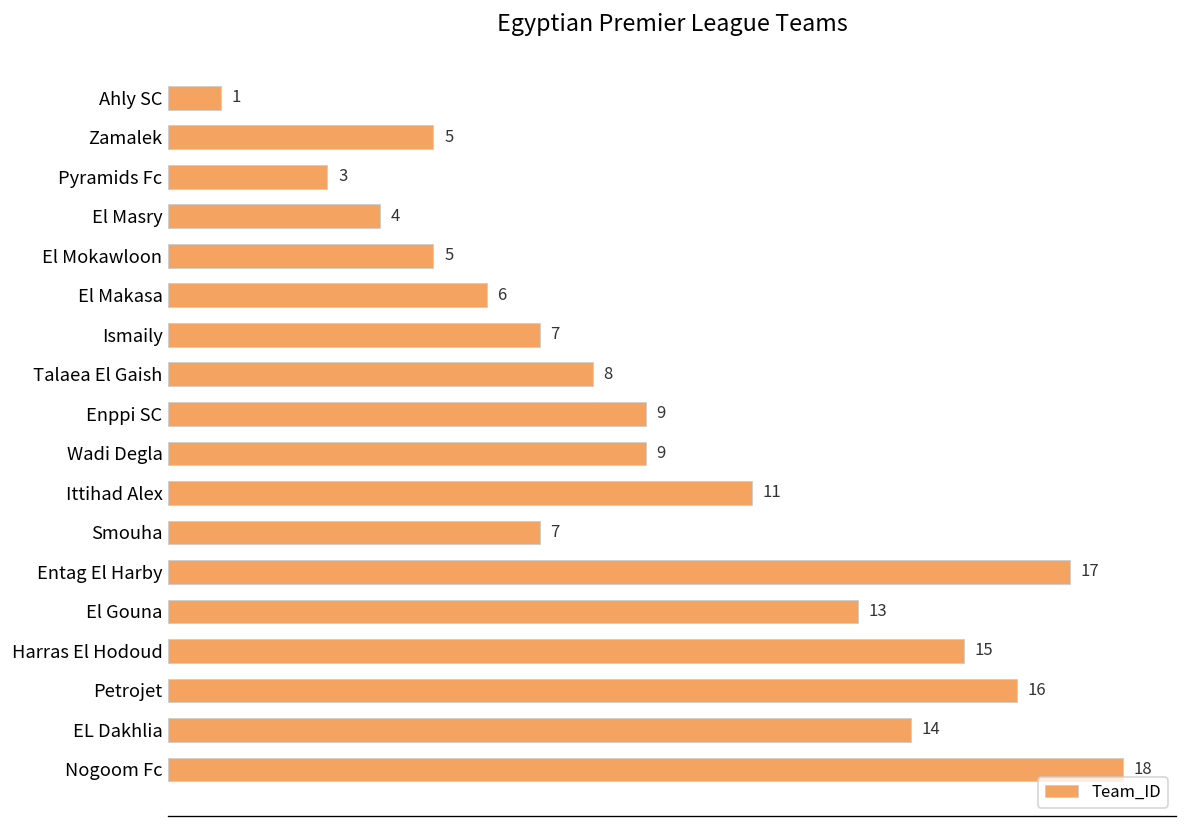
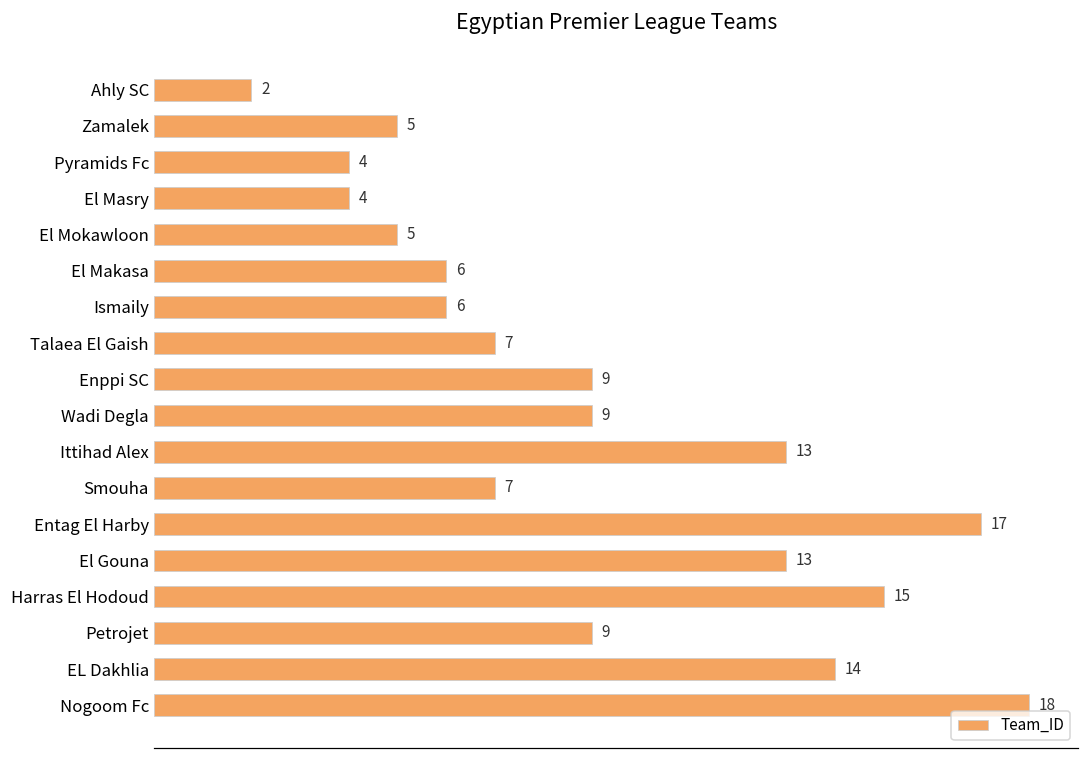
Ahly SC: 1 -> 2
Pyramids Fc: 3 -> 4
Ismaily: 7 -> 6
Talaea El Gaish: 8 -> 7
Ittihad Alex: 11 -> 13
Petrojet: 16 -> 9
